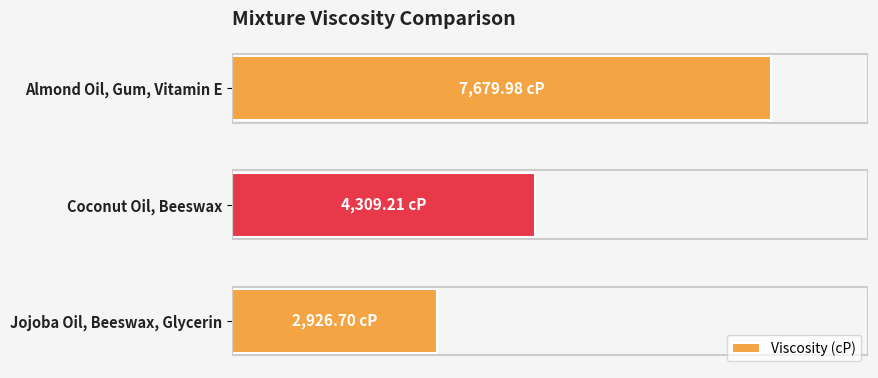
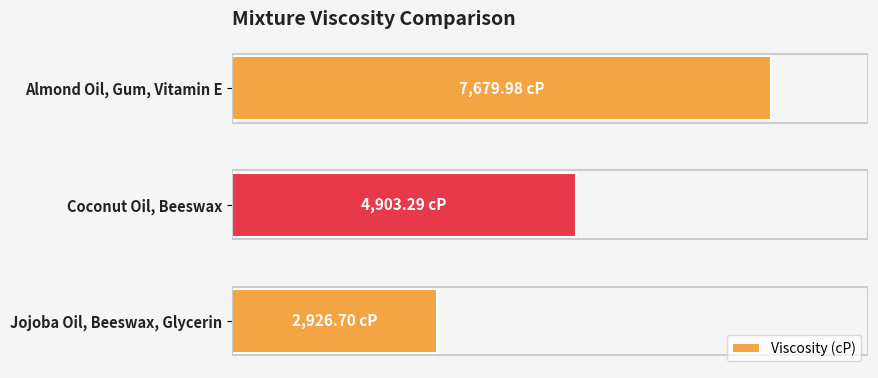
Coconut Oil, Beeswax: 4,309.21 -> 4,903.29
